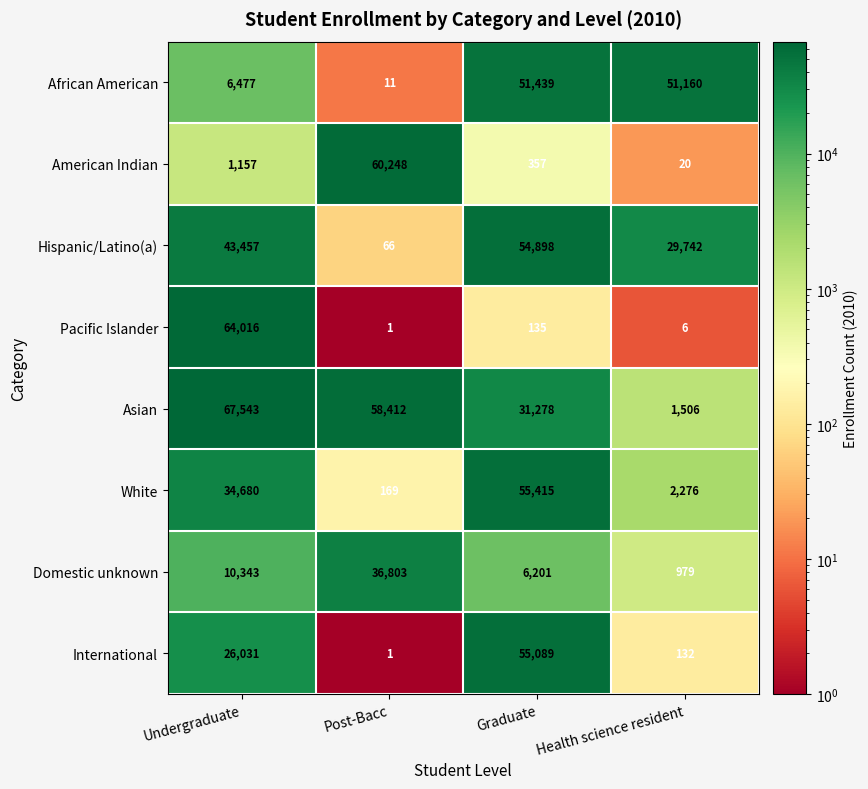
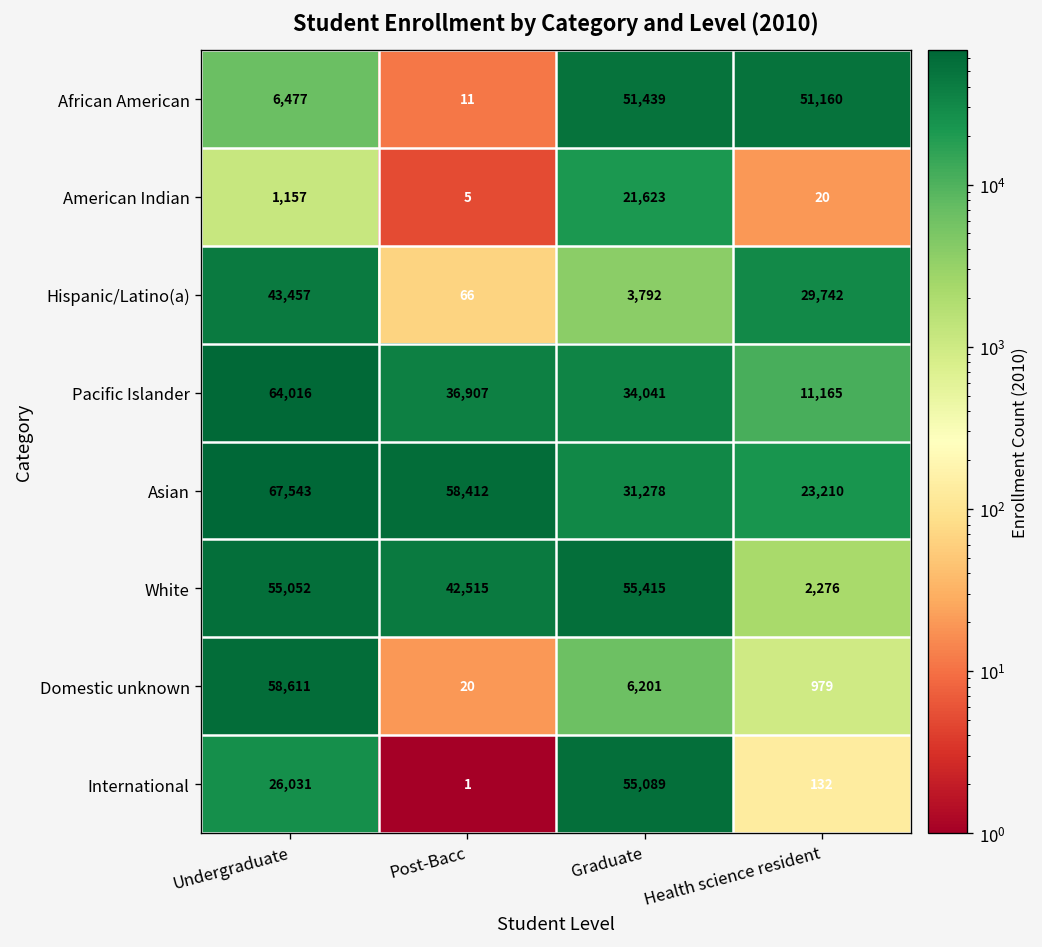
American Indian, Post-Bacc: 60,248 -> 5
American Indian, Graduate: 357 -> 21,623
Hispanic/Latino(a), Graduate: 54,898 -> 3,792
Pacific Islander, Post-Bacc: 1 -> 36,907
Pacific Islander, Graduate: 135 -> 34,041
Pacific Islander, Health science resident: 6 -> 11,165
Asian, Health science resident: 1,506 -> 23,210
White, Undergraduate: 34,680 -> 55,052
White, Post-Bacc: 169 -> 42,515
Domestic unknown, Undergraduate: 10,343 -> 58,611
Domestic unknown, Post-Bacc: 36,803 -> 20
